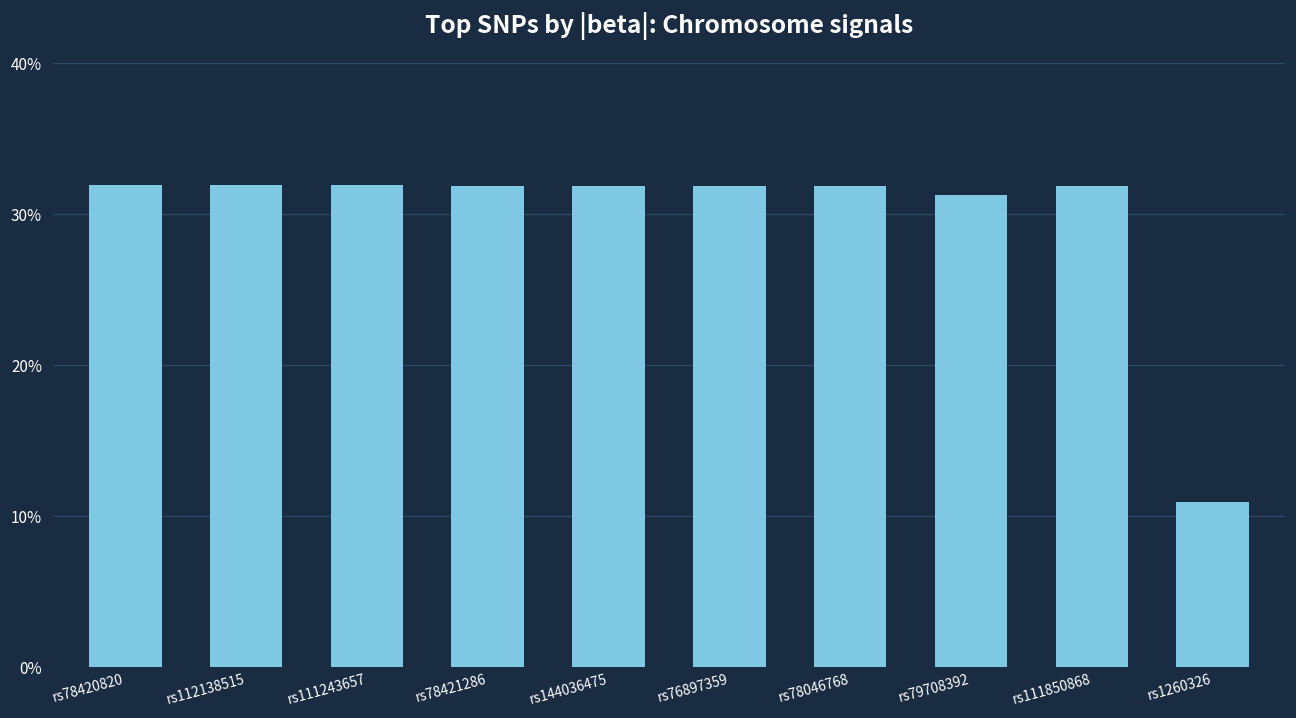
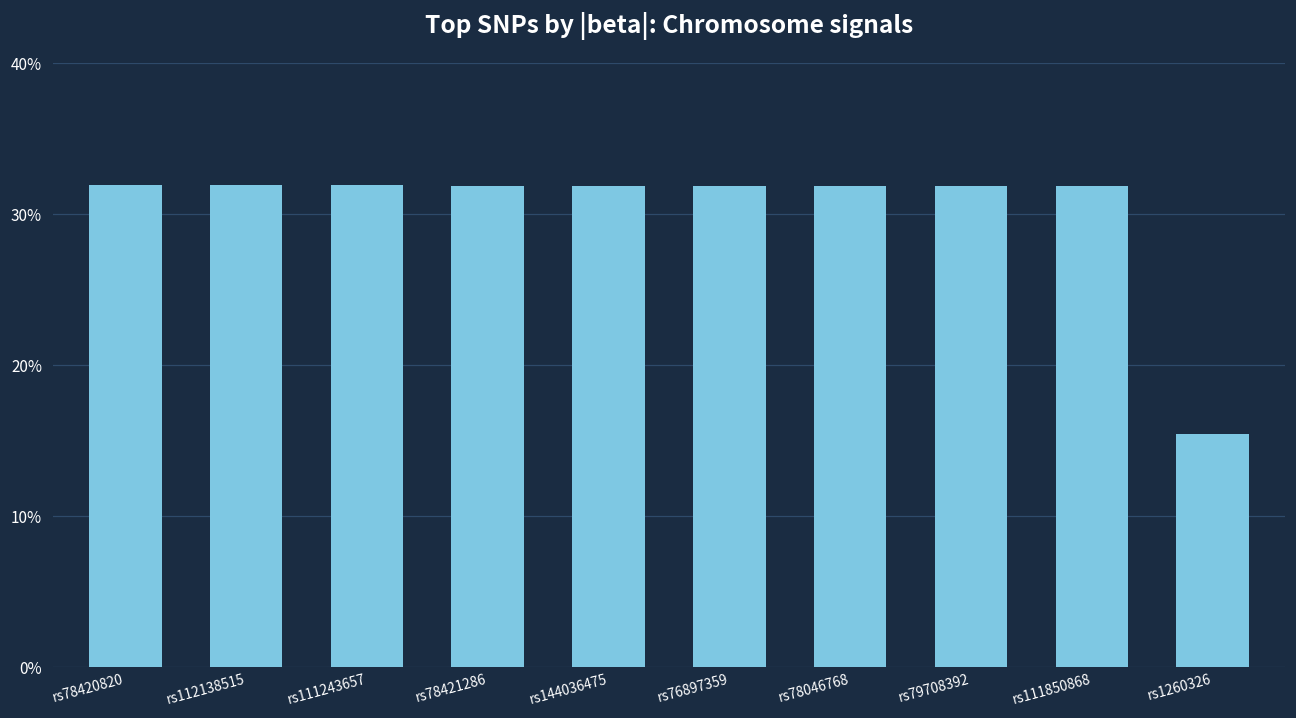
rs79708392: 31.3% -> 31.9%
rs1260326: 11.0% -> 15.4%
